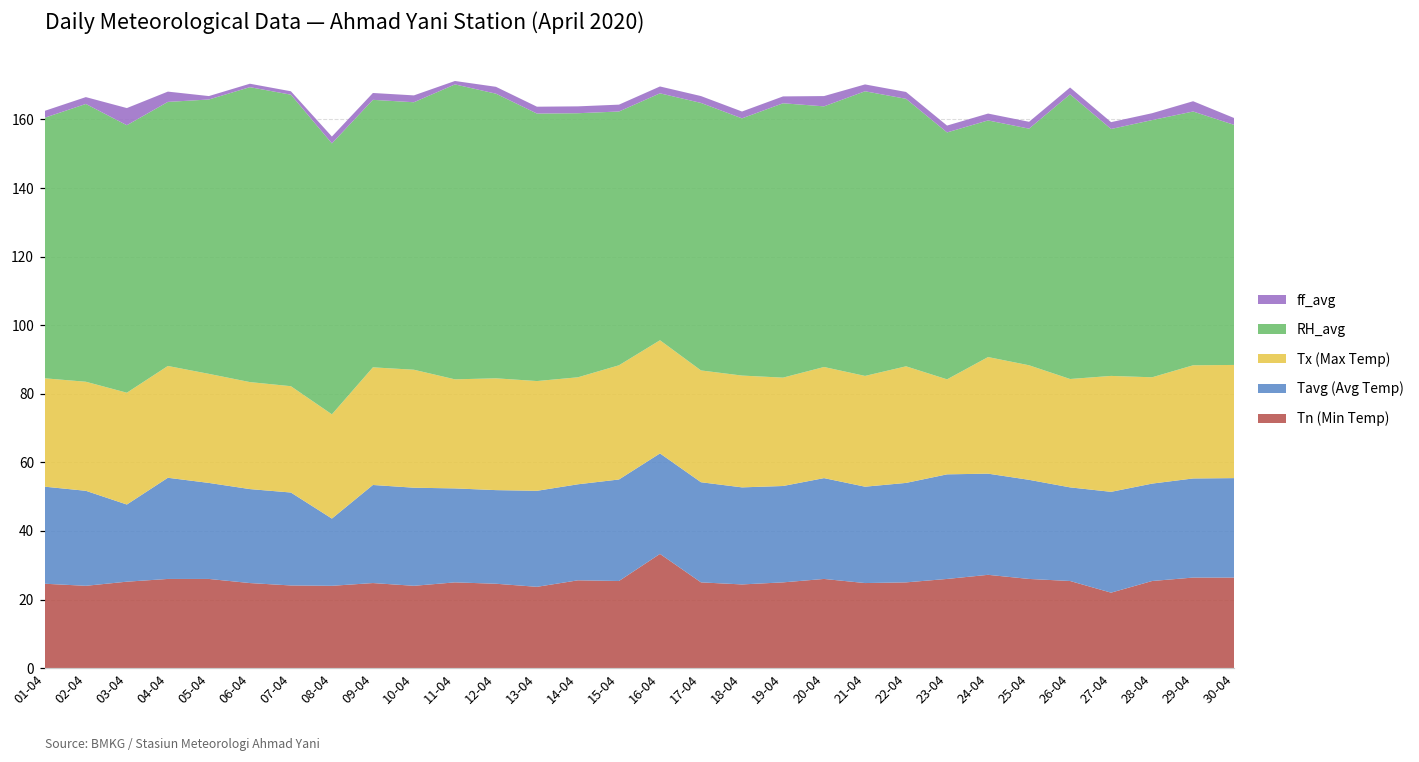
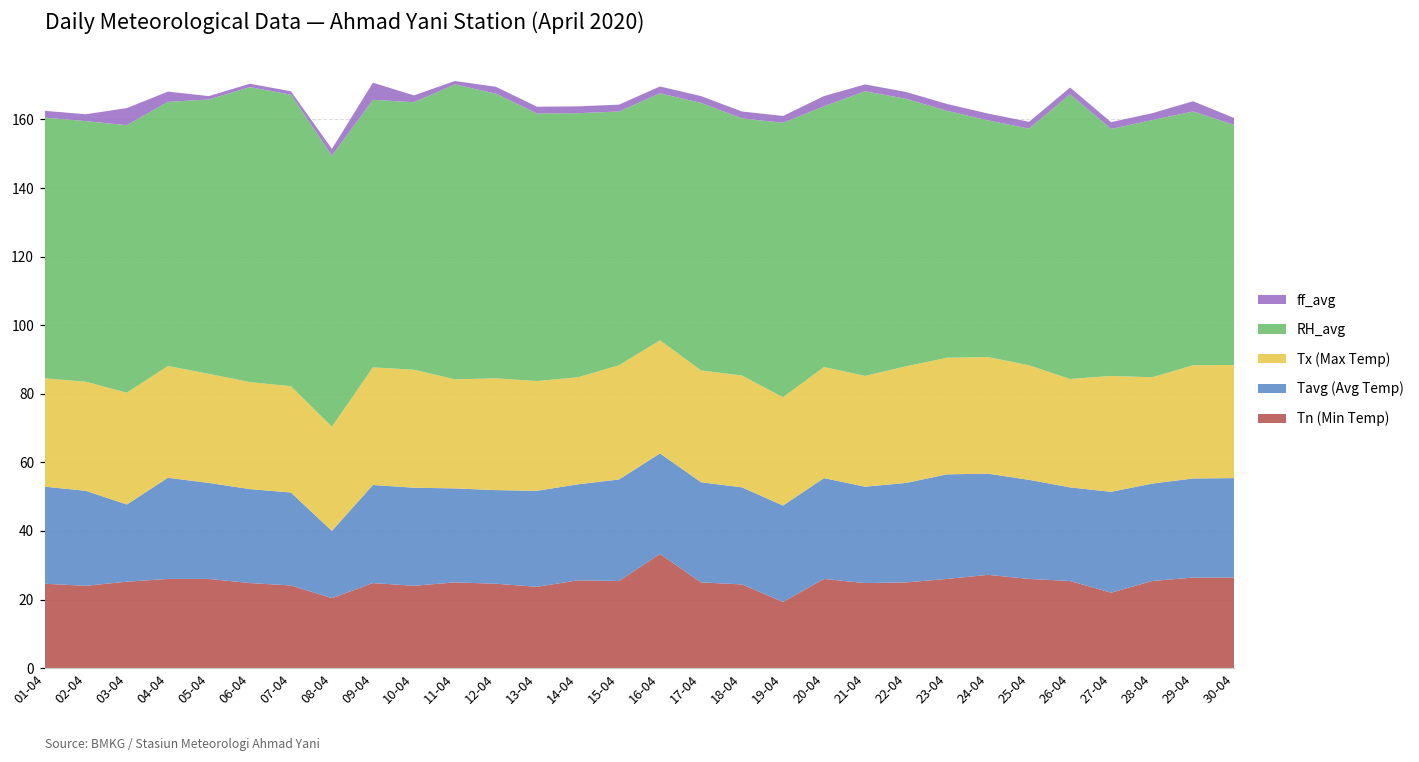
RH_avg, 02-04: 81 -> 76
Tn (Min Temp), 08-04: 24 -> 20
ff_avg, 09-04: 2 -> 5
Tn (Min Temp), 19-04: 25 -> 19
Tx (Max Temp), 23-04: 28 -> 34
